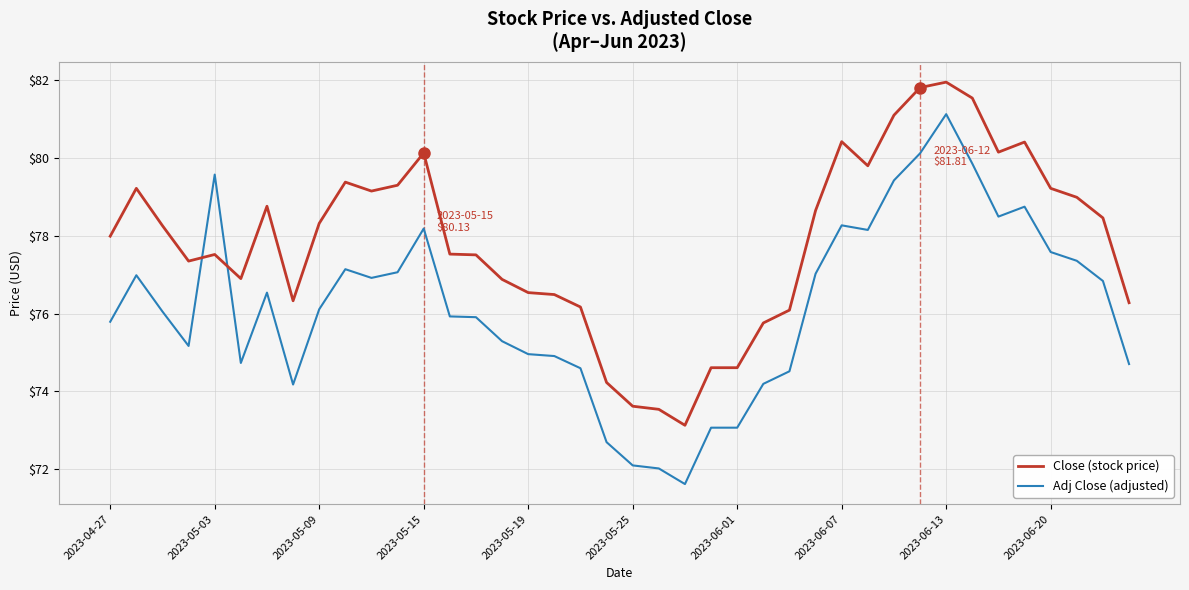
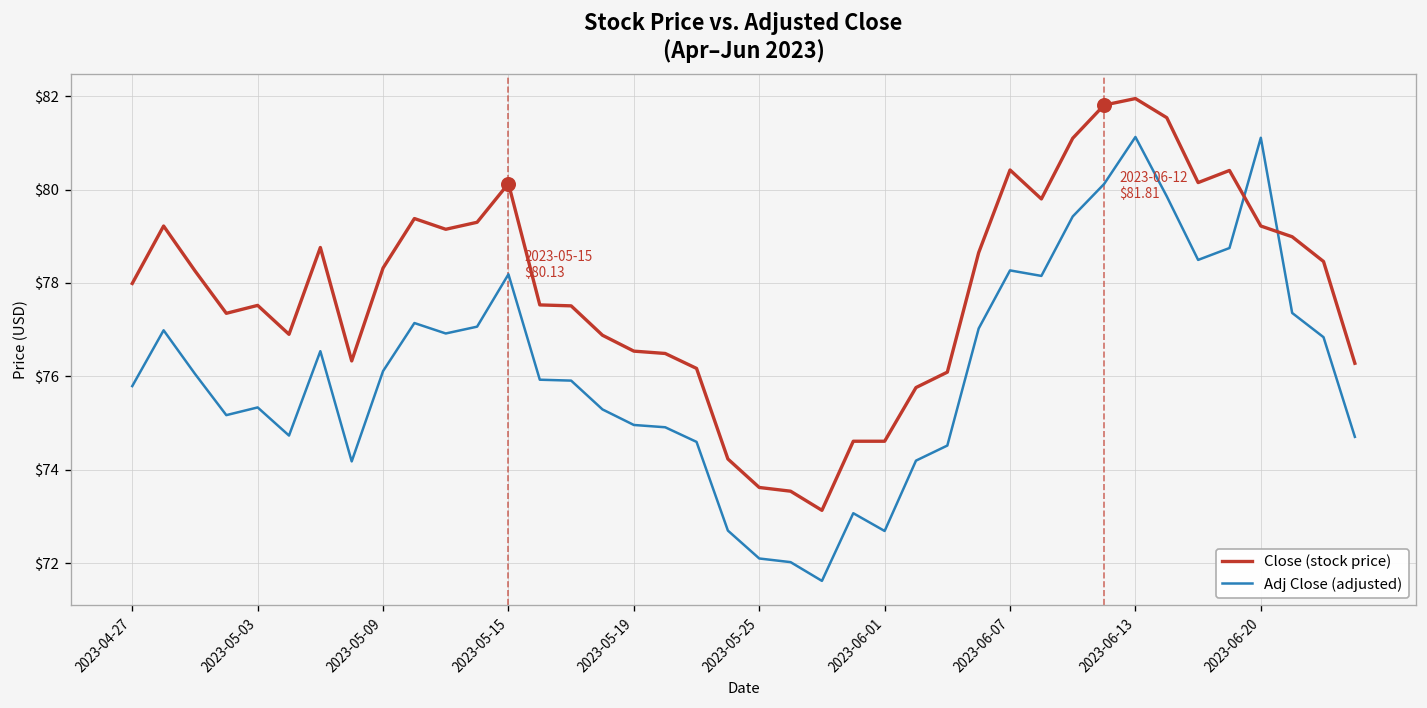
Adj Close (adjusted), 2023-05-03: $79.6 -> $75.3
Adj Close (adjusted), 2023-06-01: $73.1 -> $72.7
Adj Close (adjusted), 2023-06-20: $77.6 -> $81.1
